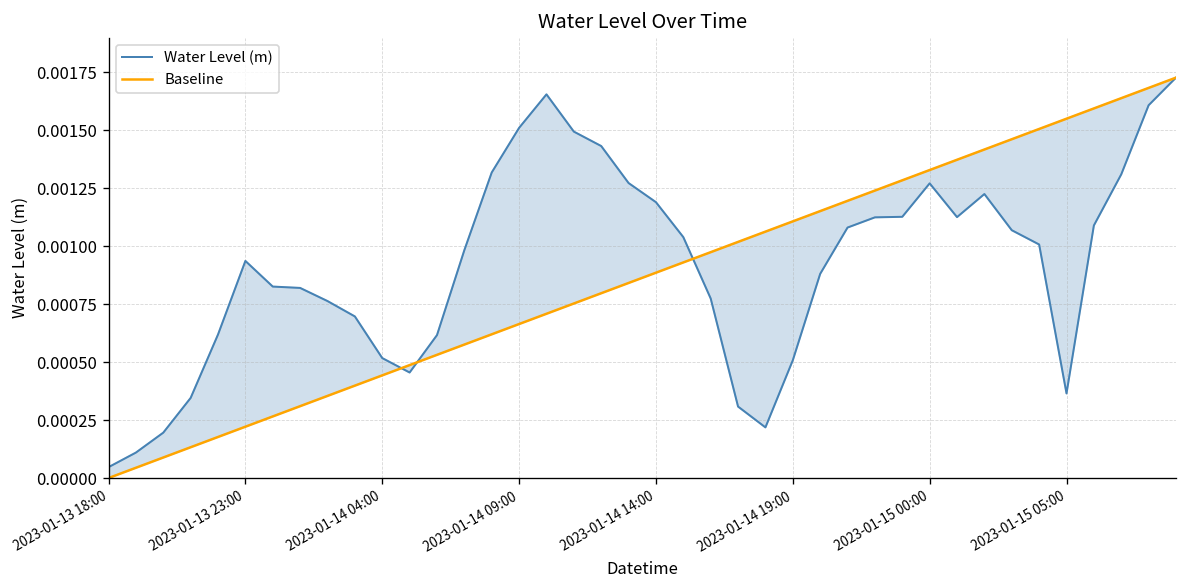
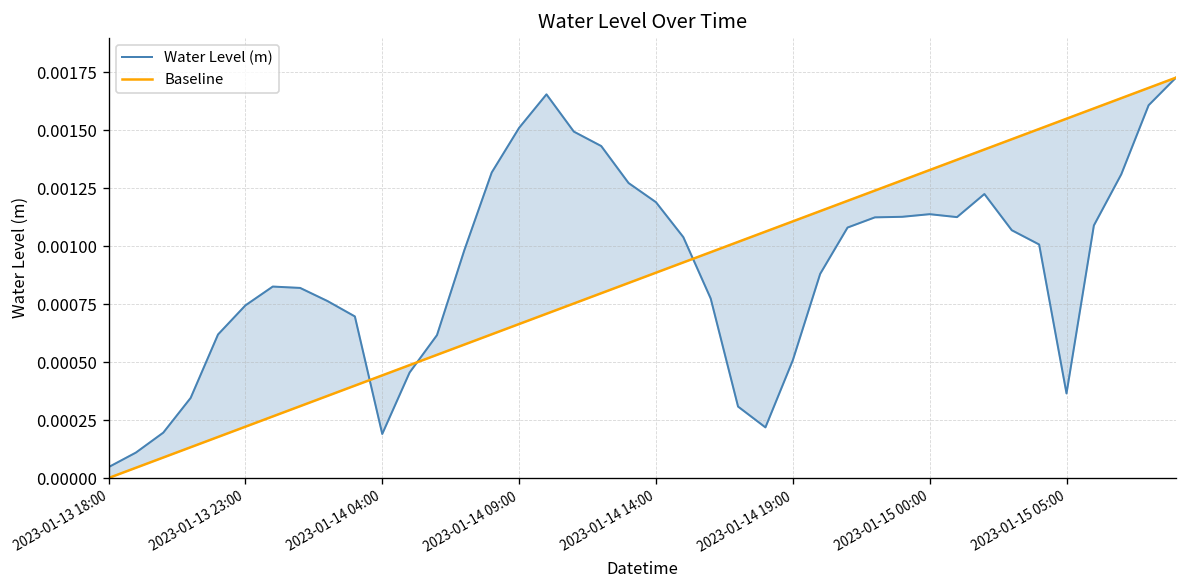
Water Level (m), 2023-01-13 23:00: 0.00094 -> 0.00074
Water Level (m), 2023-01-14 04:00: 0.00052 -> 0.00019
Water Level (m), 2023-01-15 00:00: 0.00127 -> 0.00114
